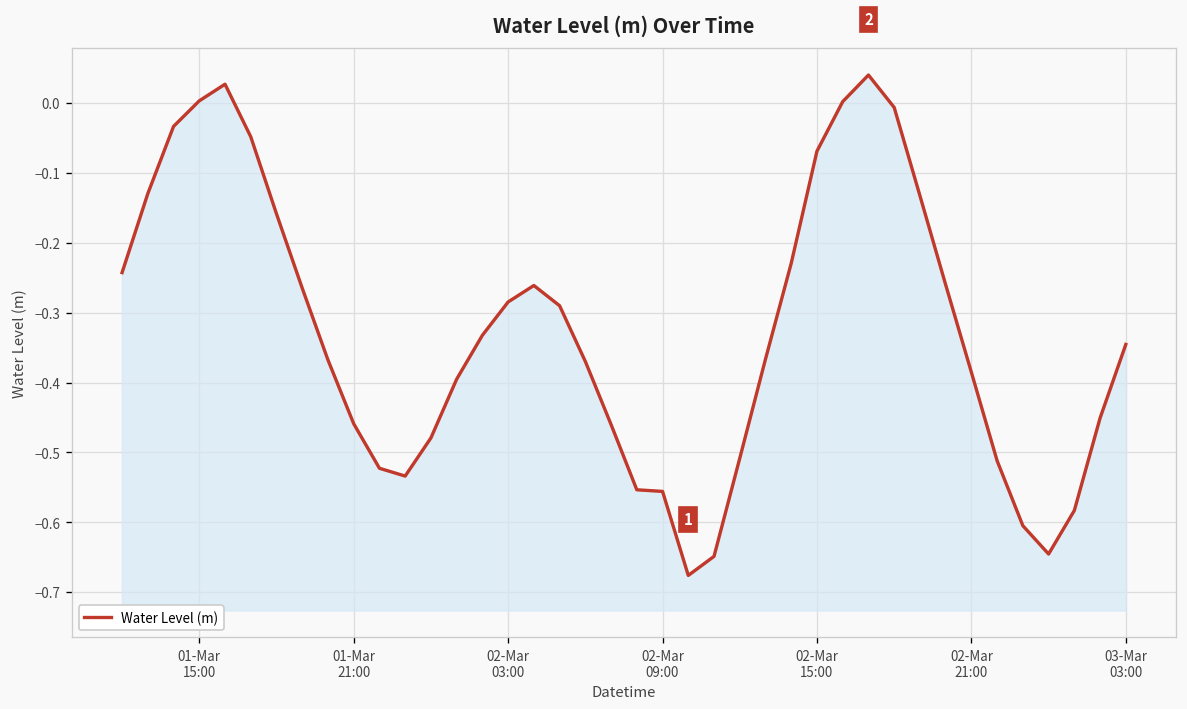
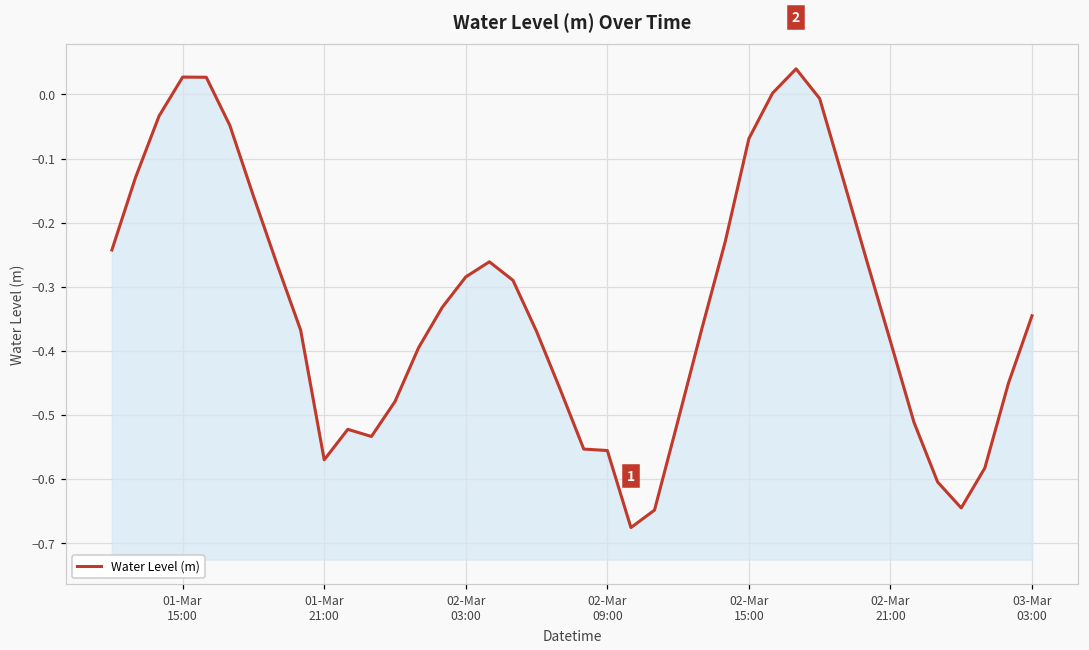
01-Mar 15:00: 0.00 -> 0.03
01-Mar 21:00: -0.46 -> -0.57
